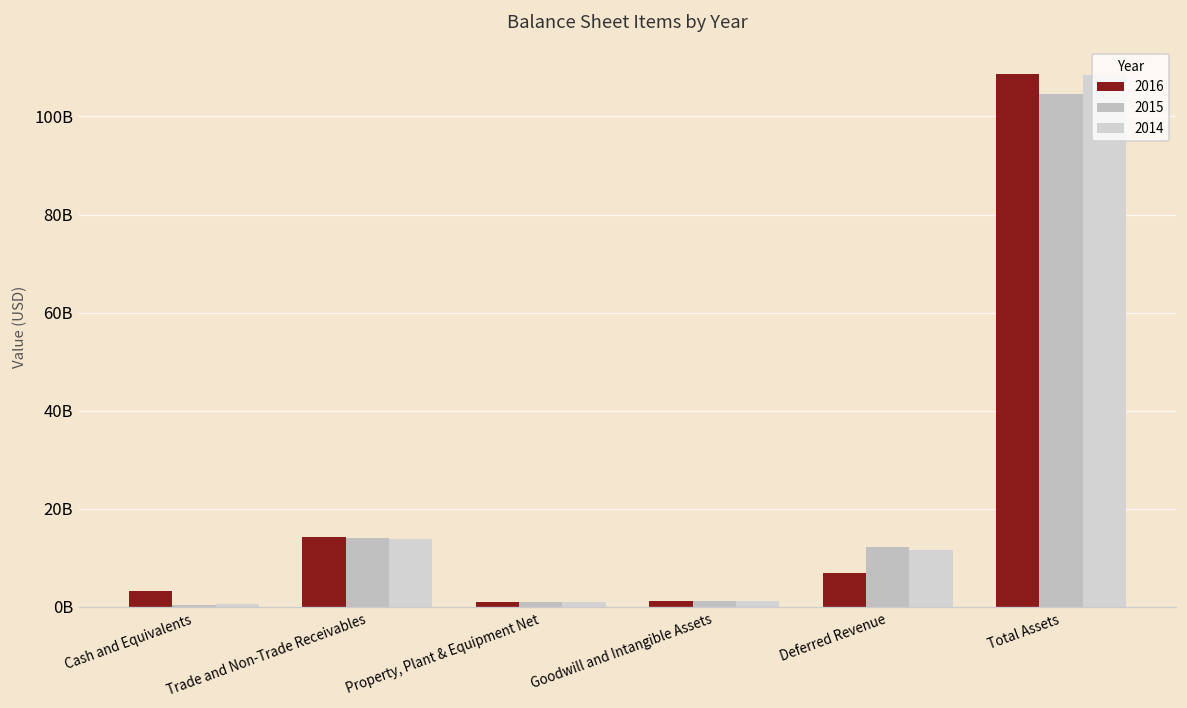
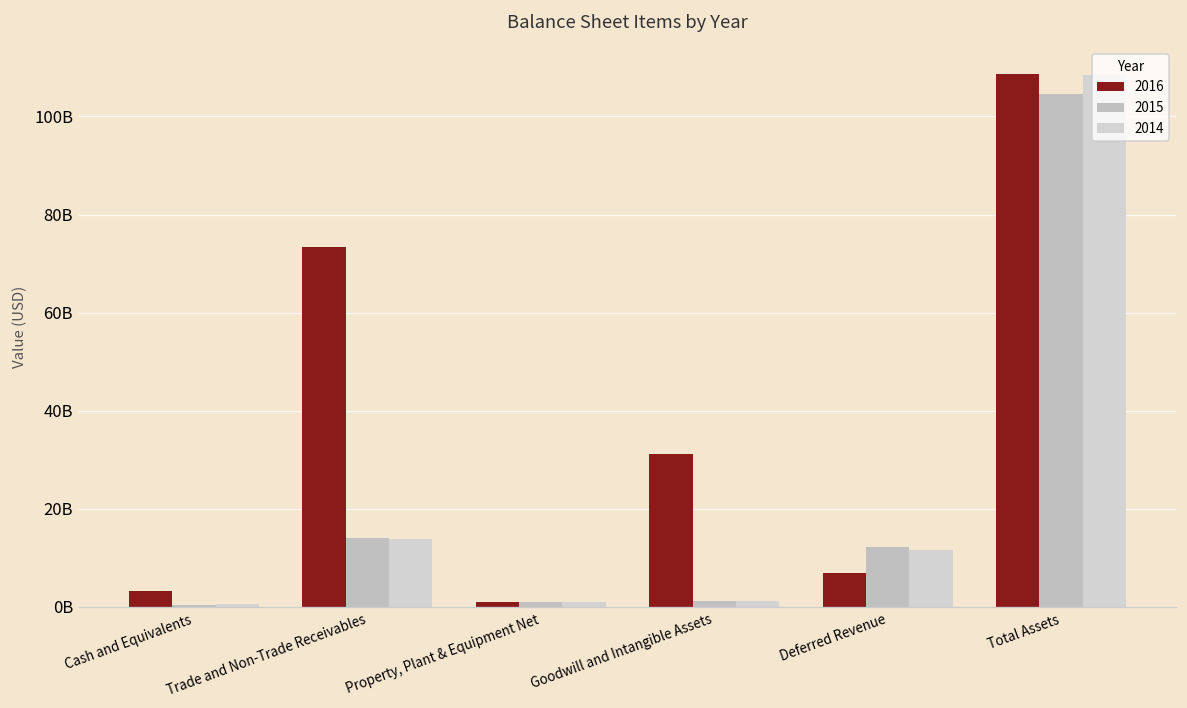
2016, Trade and Non-Trade Receivables: 14000000000 -> 73000000000
2016, Goodwill and Intangible Assets: 1000000000 -> 31000000000
